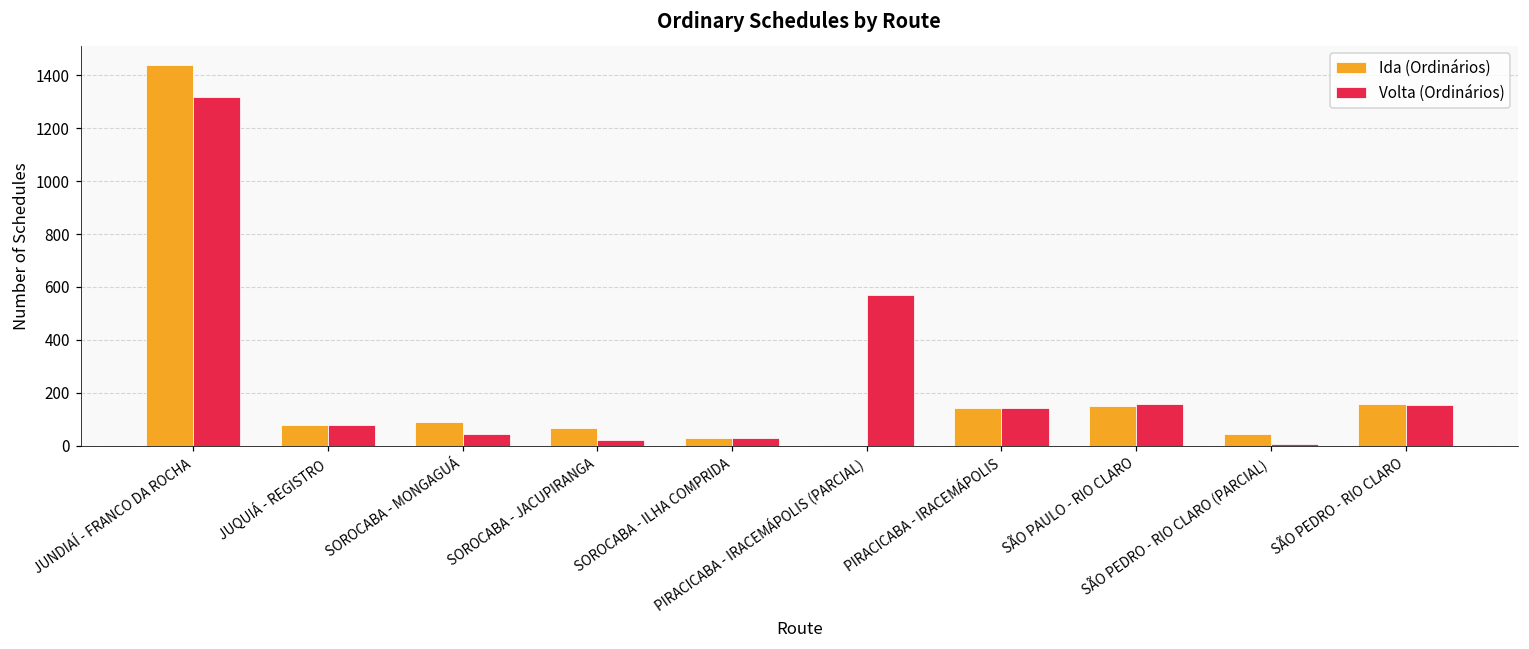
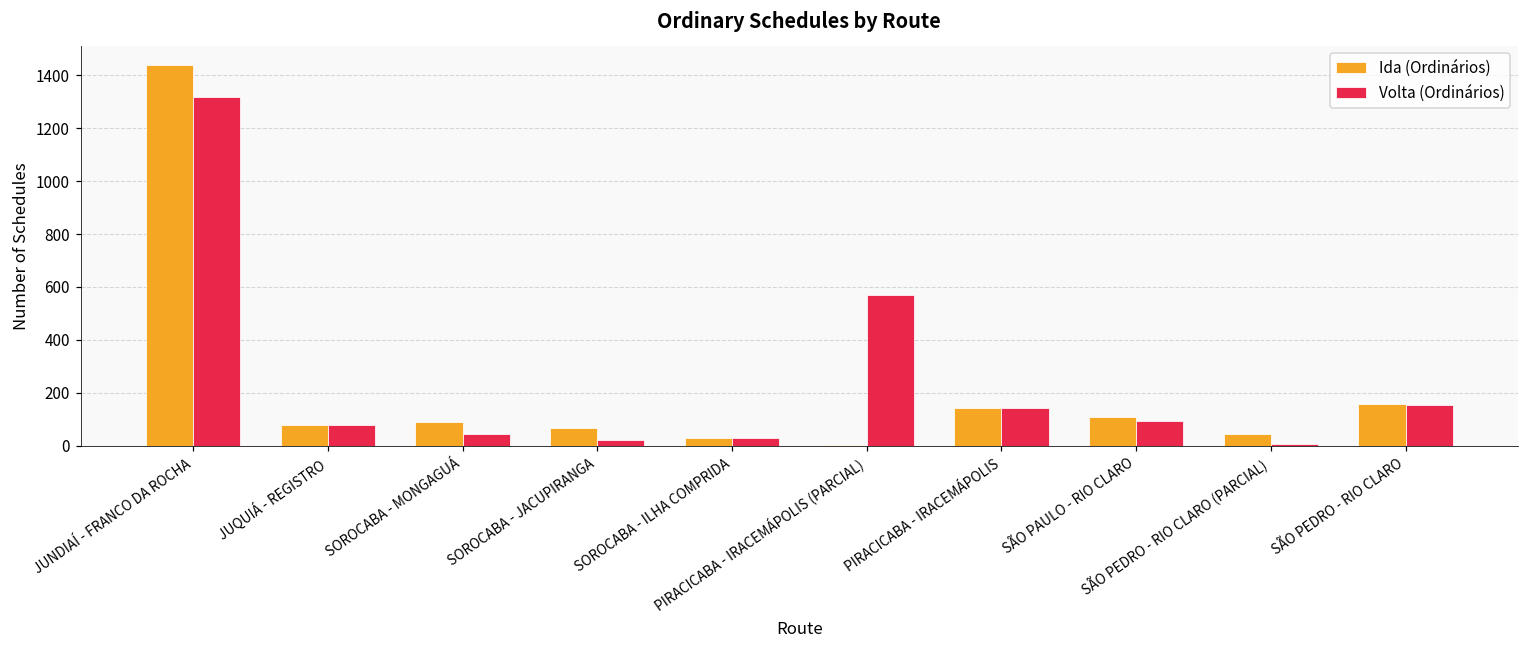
Ida (Ordinários), SÃO PAULO - RIO CLARO: 150 -> 110
Volta (Ordinários), SÃO PAULO - RIO CLARO: 160 -> 90
